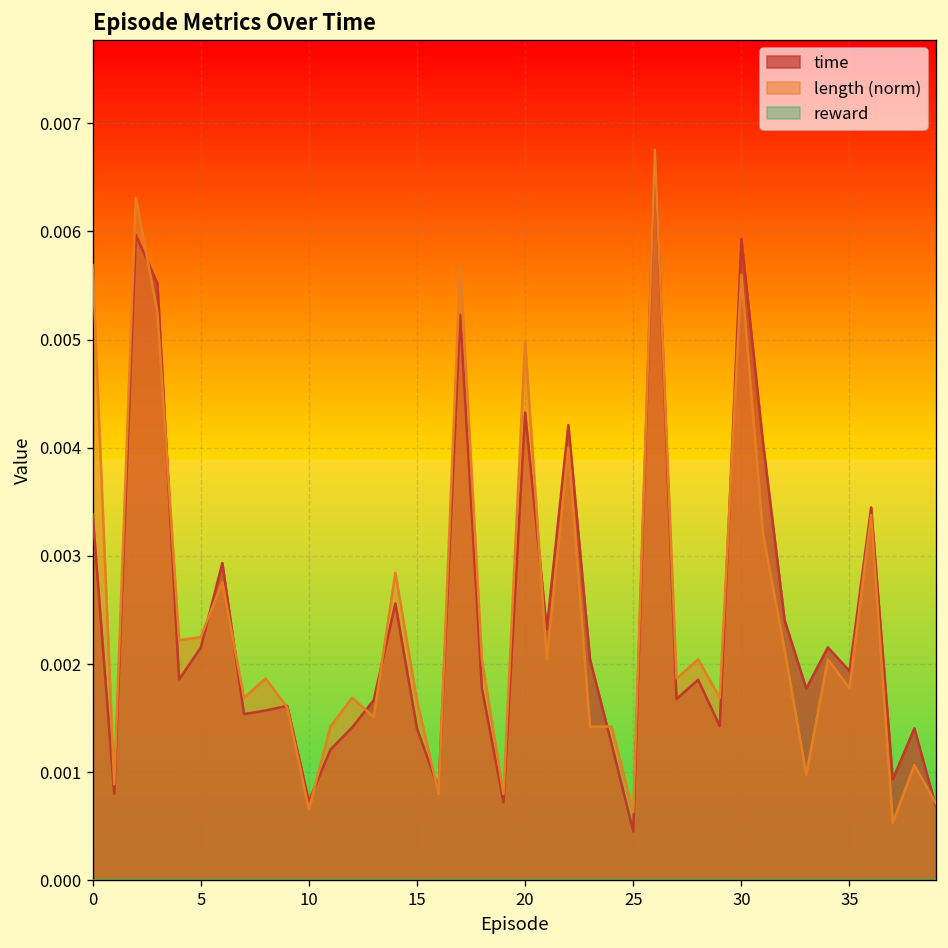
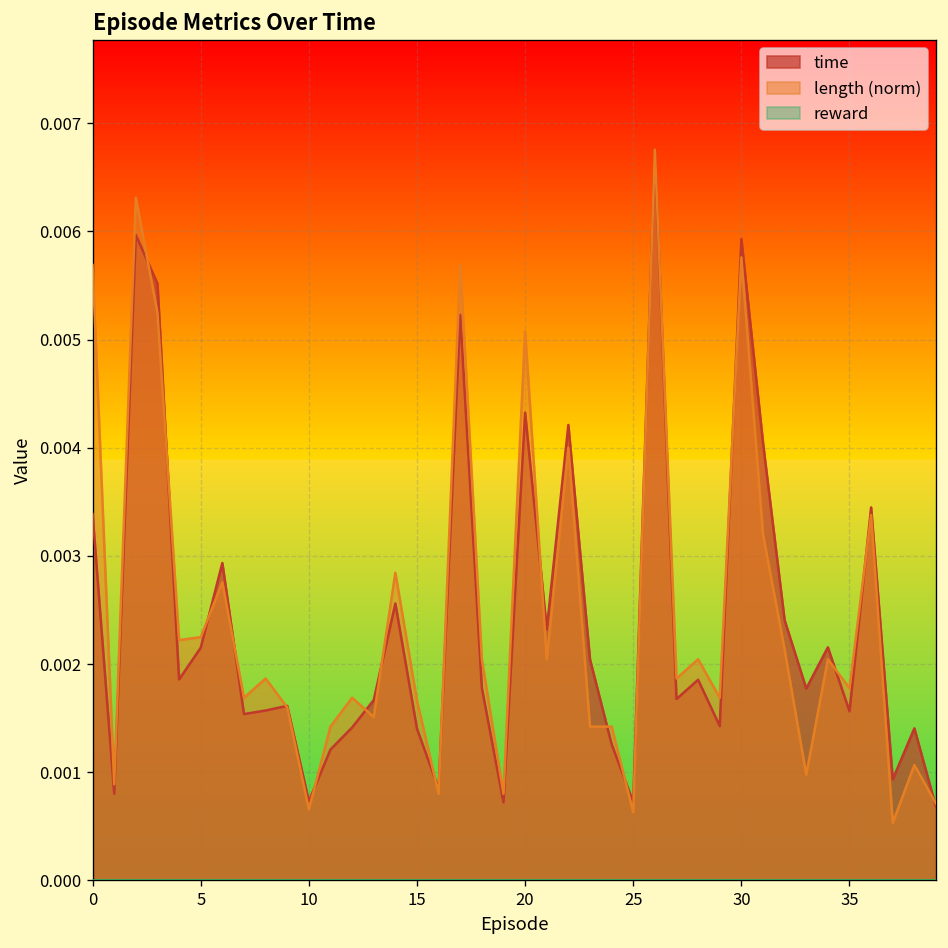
length (norm), 20: 0.0050 -> 0.0051
time, 25: 0.0005 -> 0.0007
length (norm), 30: 0.0056 -> 0.0058
time, 35: 0.0019 -> 0.0016
